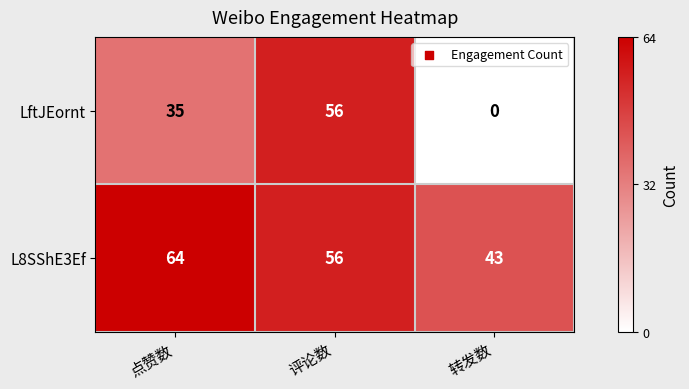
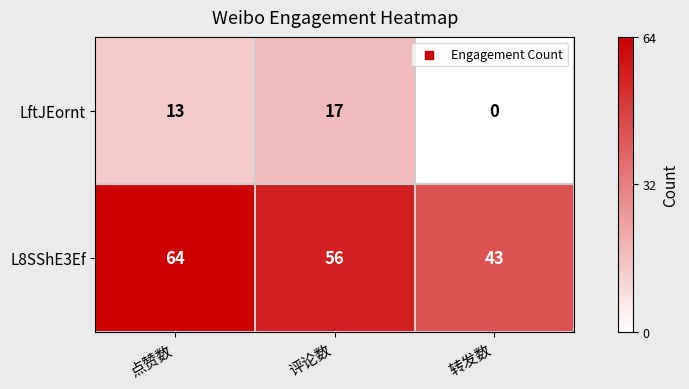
LftJEornt, 点赞数: 35 -> 13
LftJEornt, 评论数: 56 -> 17
